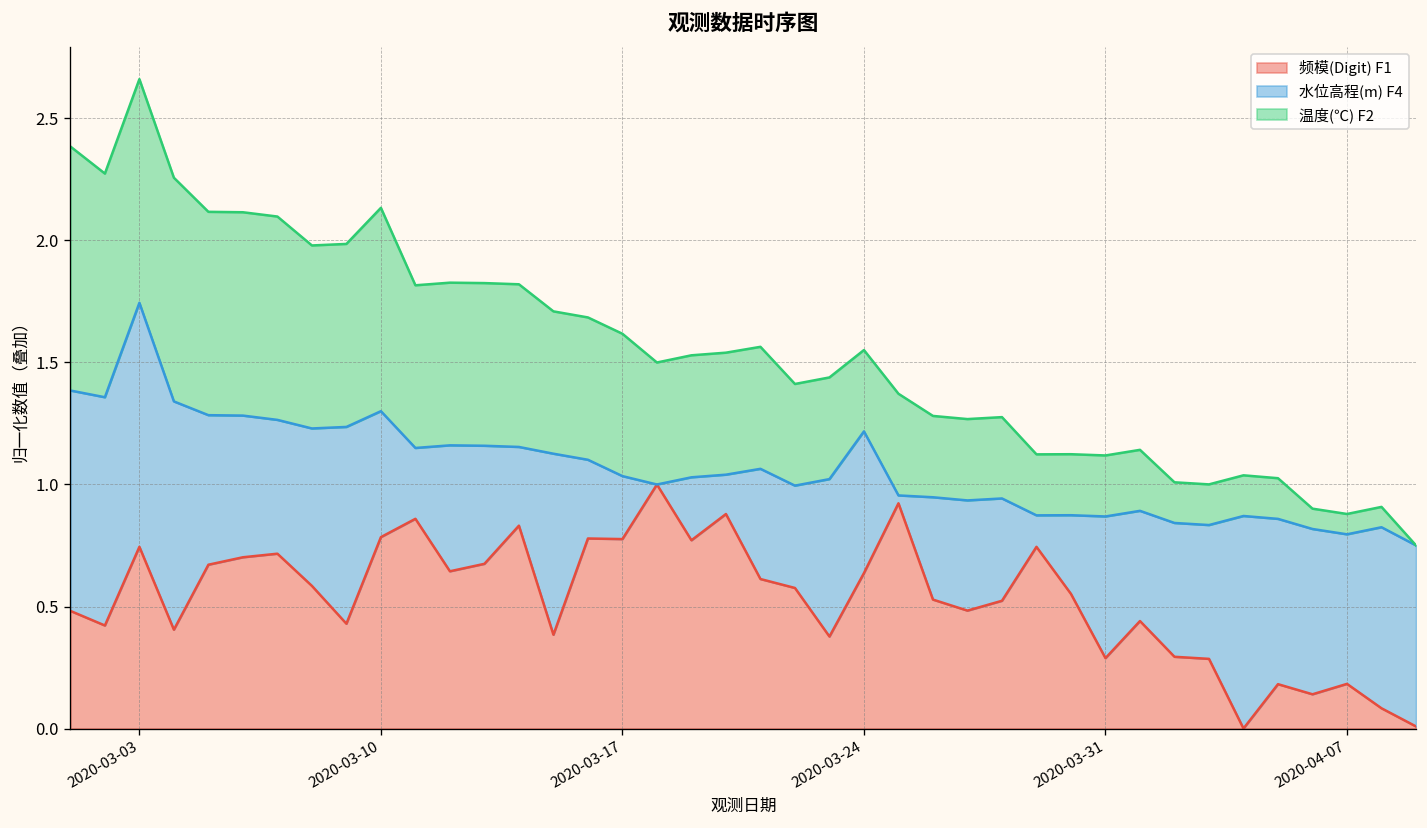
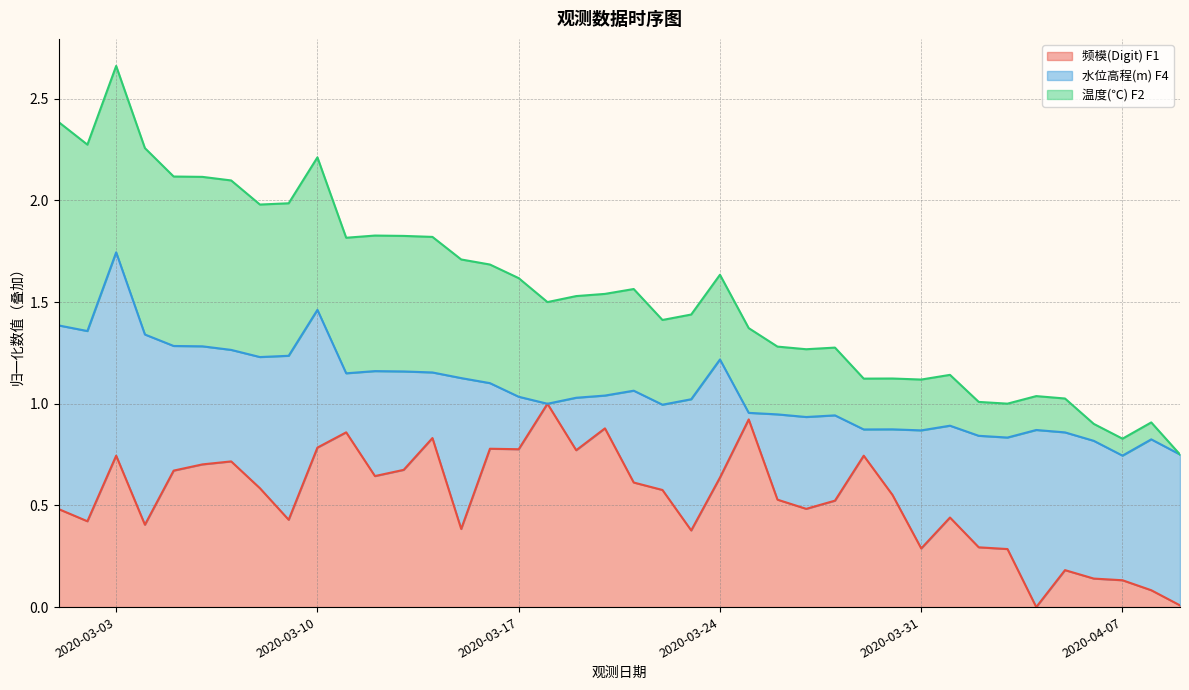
水位高程(m) F4, 2020-03-10: 0.52 -> 0.68
温度(℃) F2, 2020-03-10: 0.83 -> 0.75
温度(℃) F2, 2020-03-24: 0.33 -> 0.42
频模(Digit) F1, 2020-04-07: 0.18 -> 0.13
